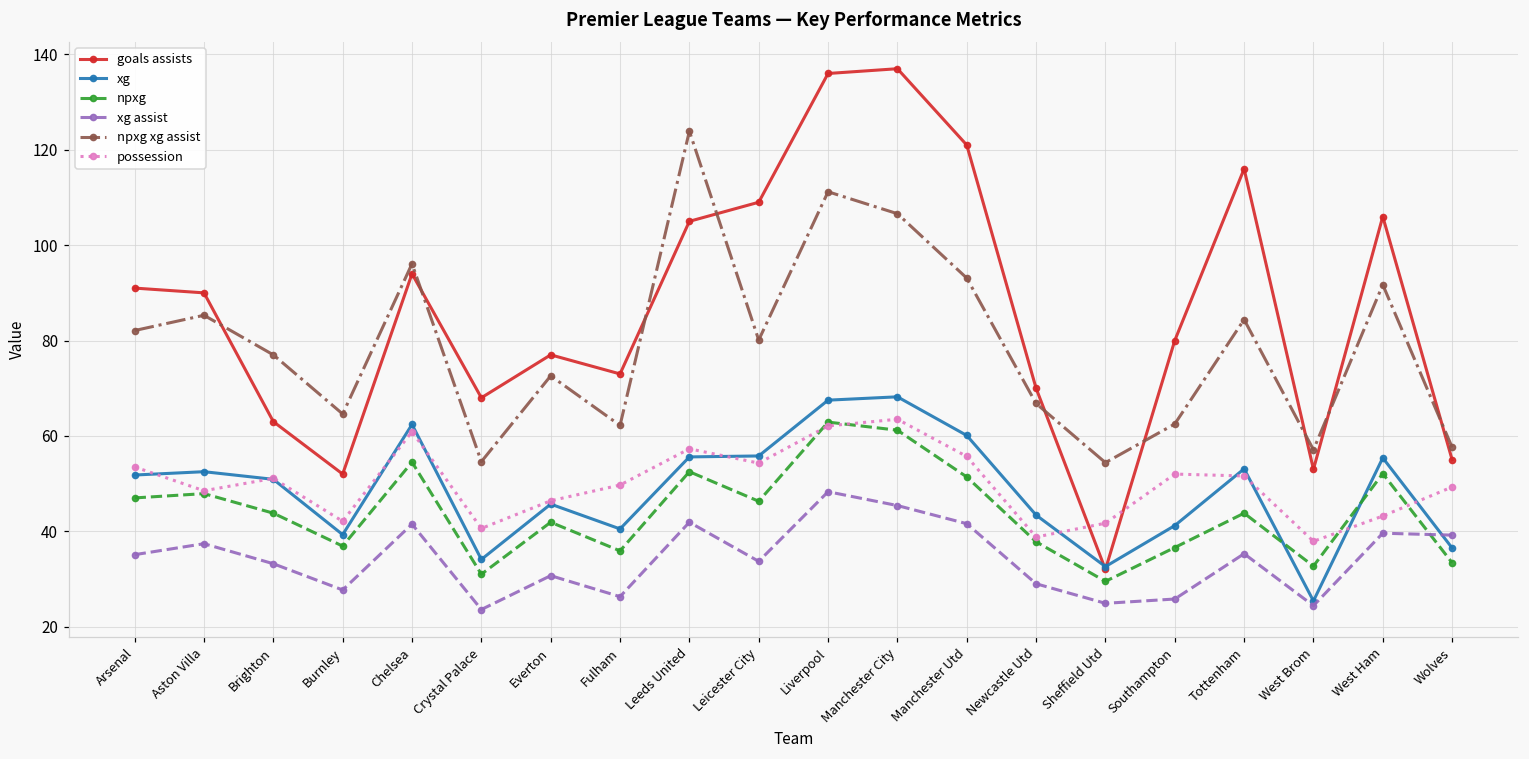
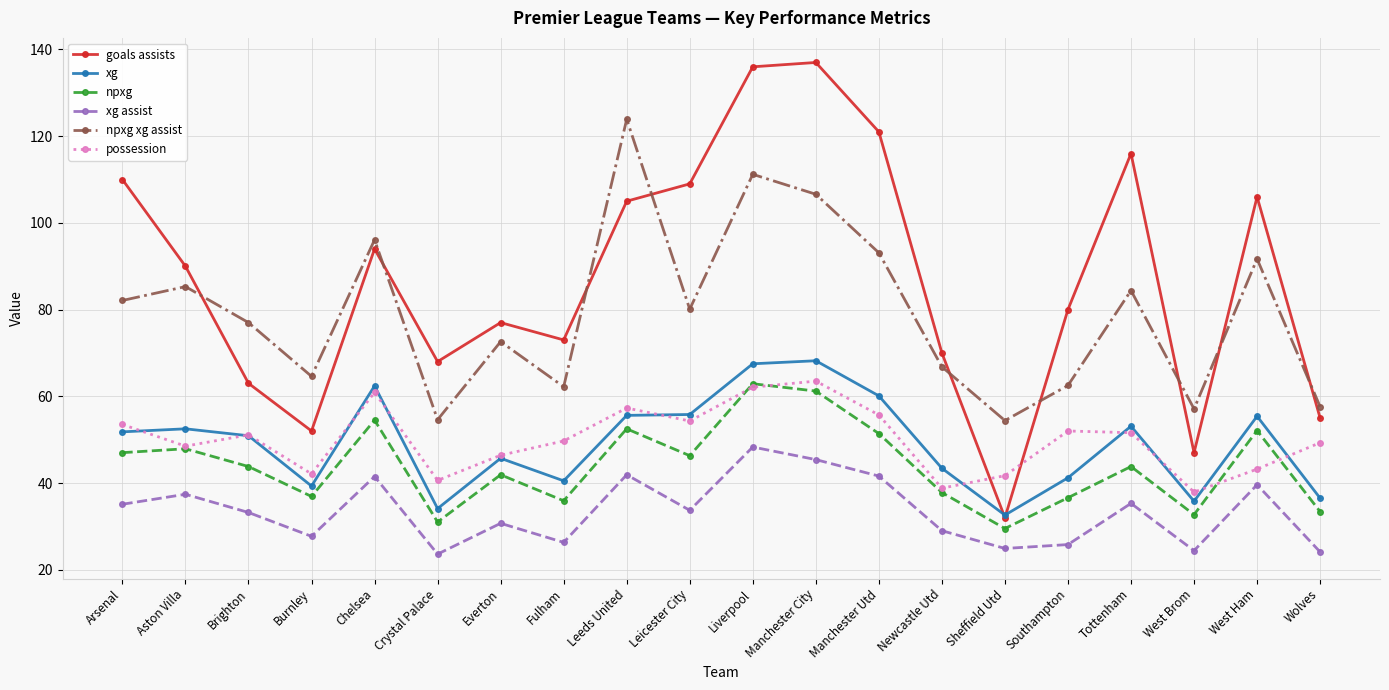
goals assists, Arsenal: 91 -> 110
goals assists, West Brom: 53 -> 47
xg, West Brom: 25 -> 36
xg assist, Wolves: 39 -> 24
